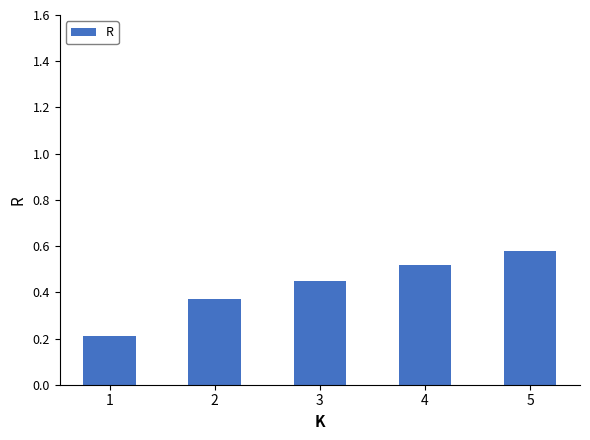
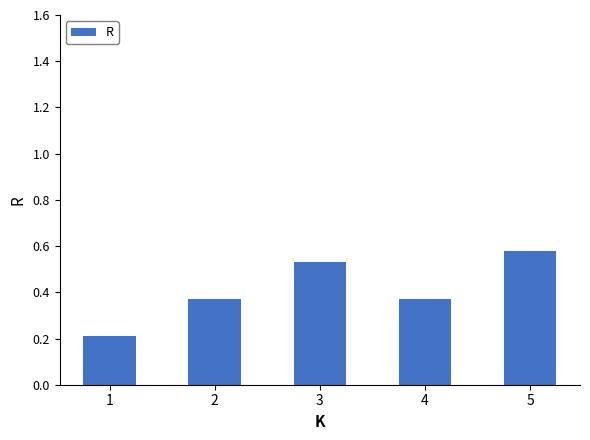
3: 0.45 -> 0.53
4: 0.52 -> 0.37
